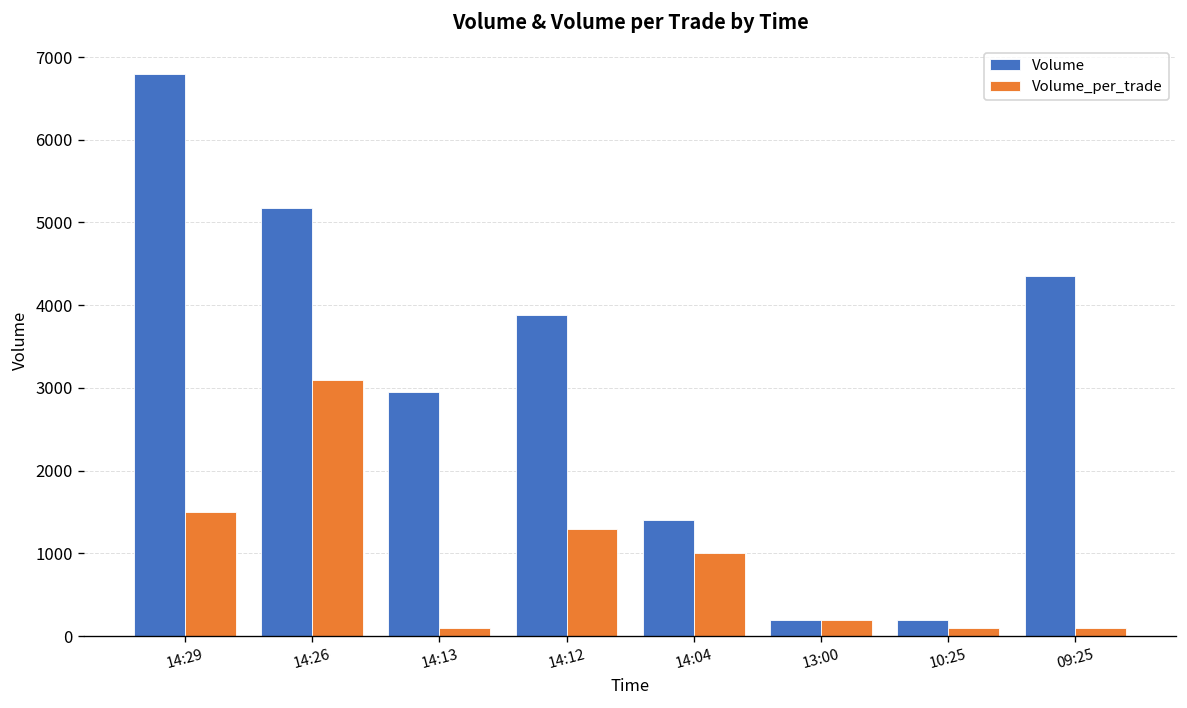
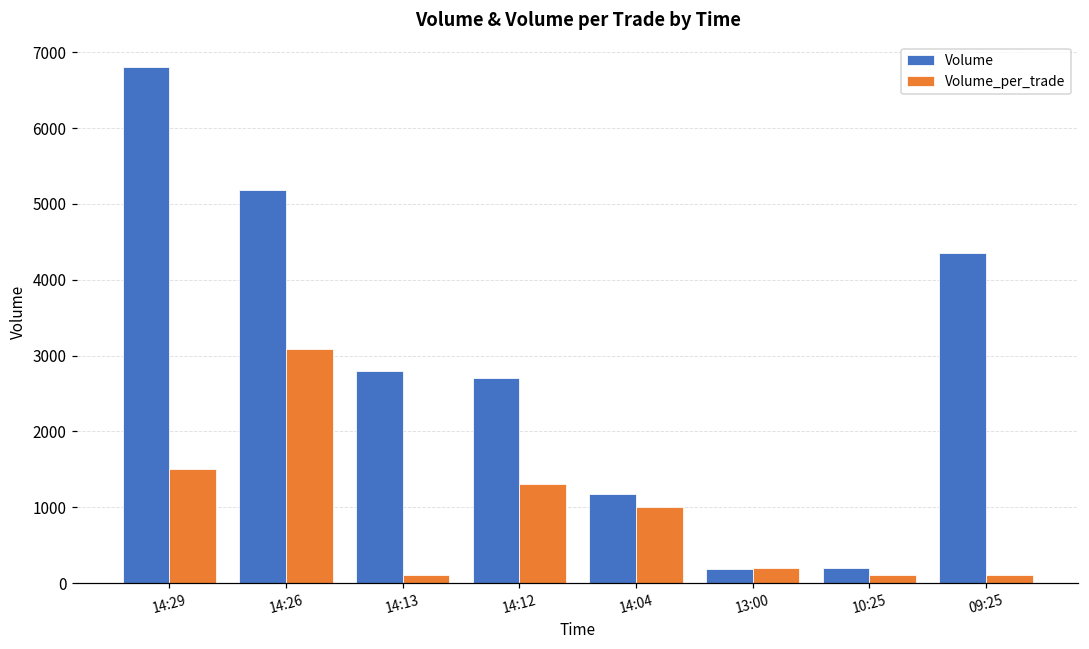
Volume, 14:13: 3000 -> 2800
Volume, 14:12: 3900 -> 2700
Volume, 14:04: 1400 -> 1200
